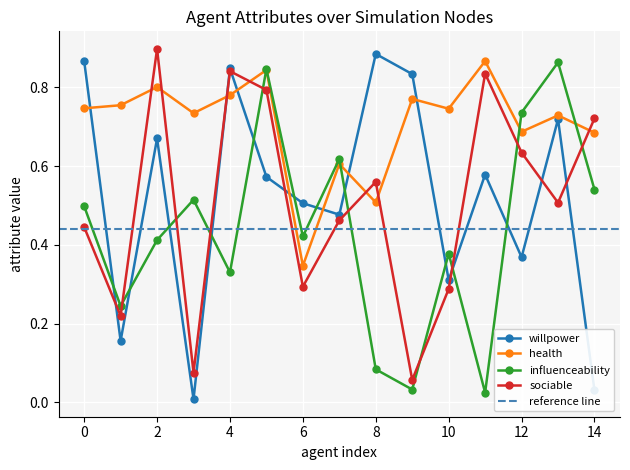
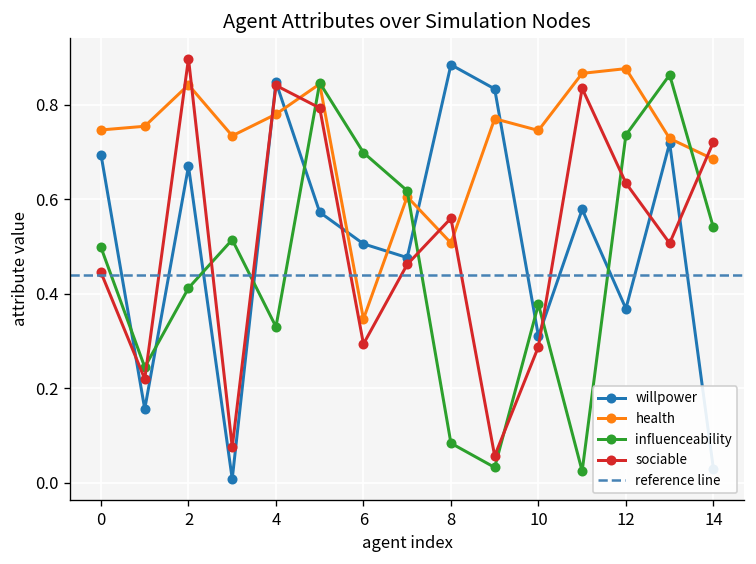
willpower, 0: 0.87 -> 0.69
health, 2: 0.80 -> 0.84
influenceability, 6: 0.42 -> 0.70
health, 12: 0.69 -> 0.88
